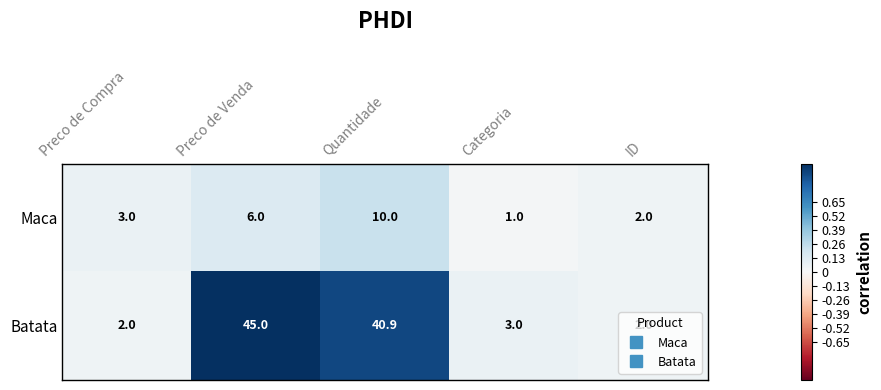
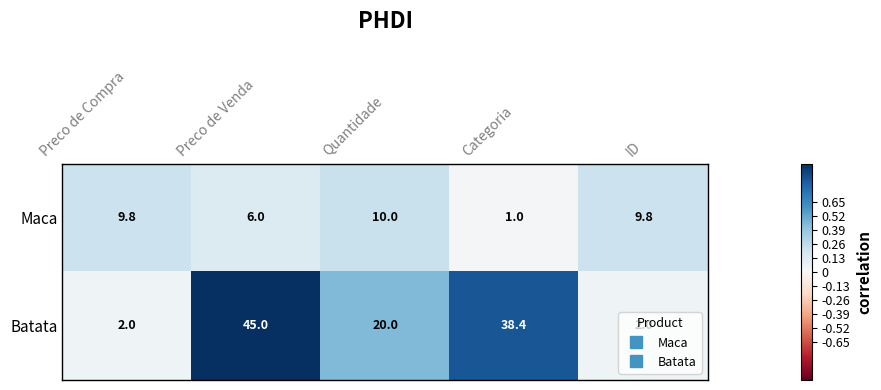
Maca, Preco de Compra: 3.0 -> 9.8
Maca, ID: 2.0 -> 9.8
Batata, Quantidade: 40.9 -> 20.0
Batata, Categoria: 3.0 -> 38.4
